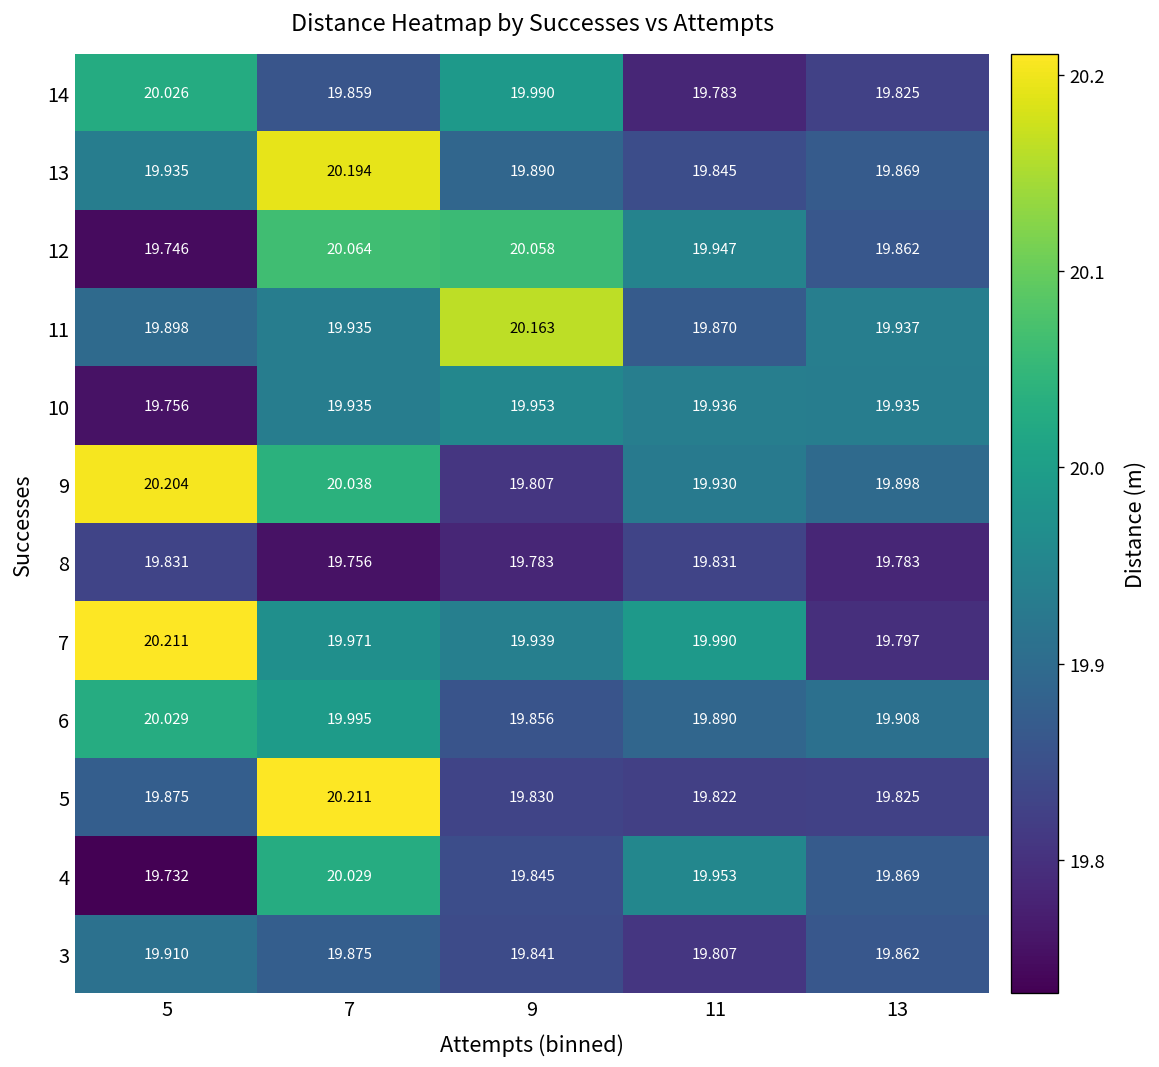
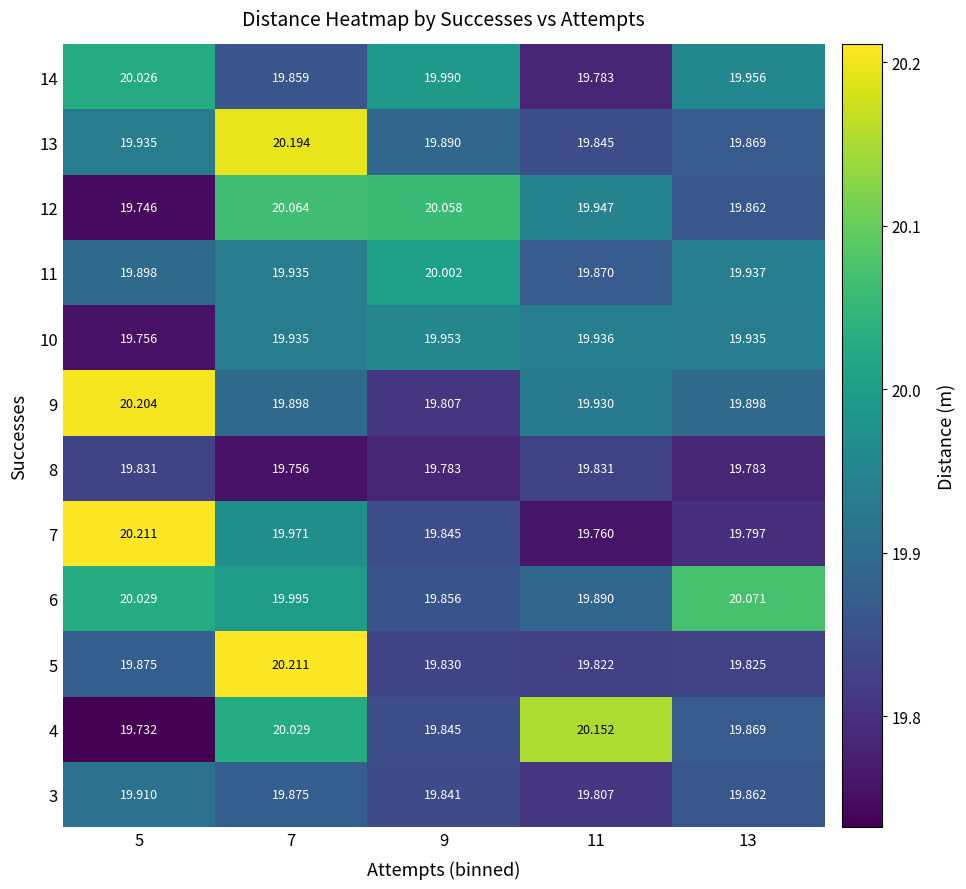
14, 13: 19.825 -> 19.956
11, 9: 20.163 -> 20.002
9, 7: 20.038 -> 19.898
7, 9: 19.939 -> 19.845
7, 11: 19.990 -> 19.760
6, 13: 19.908 -> 20.071
4, 11: 19.953 -> 20.152
